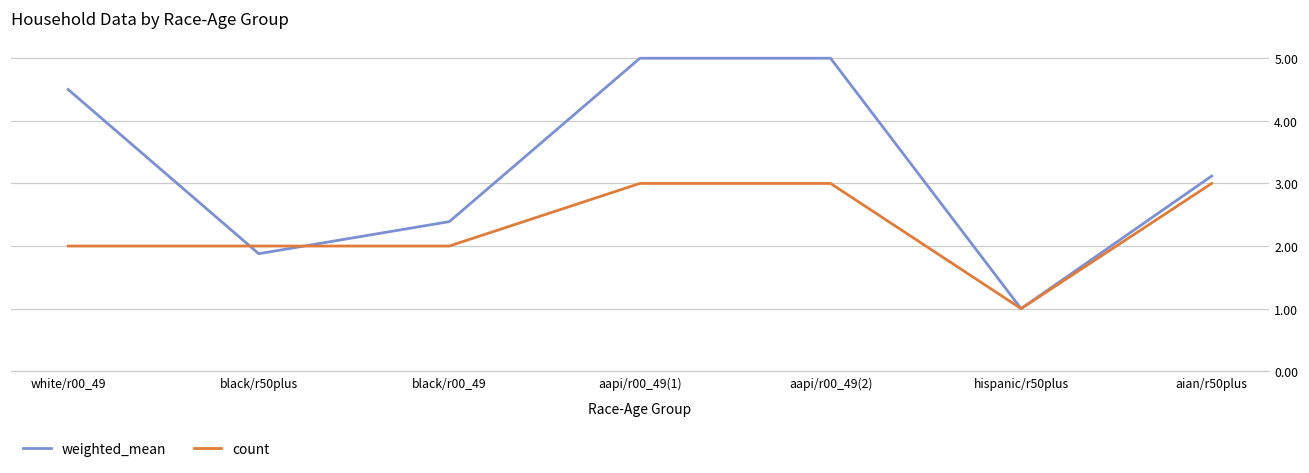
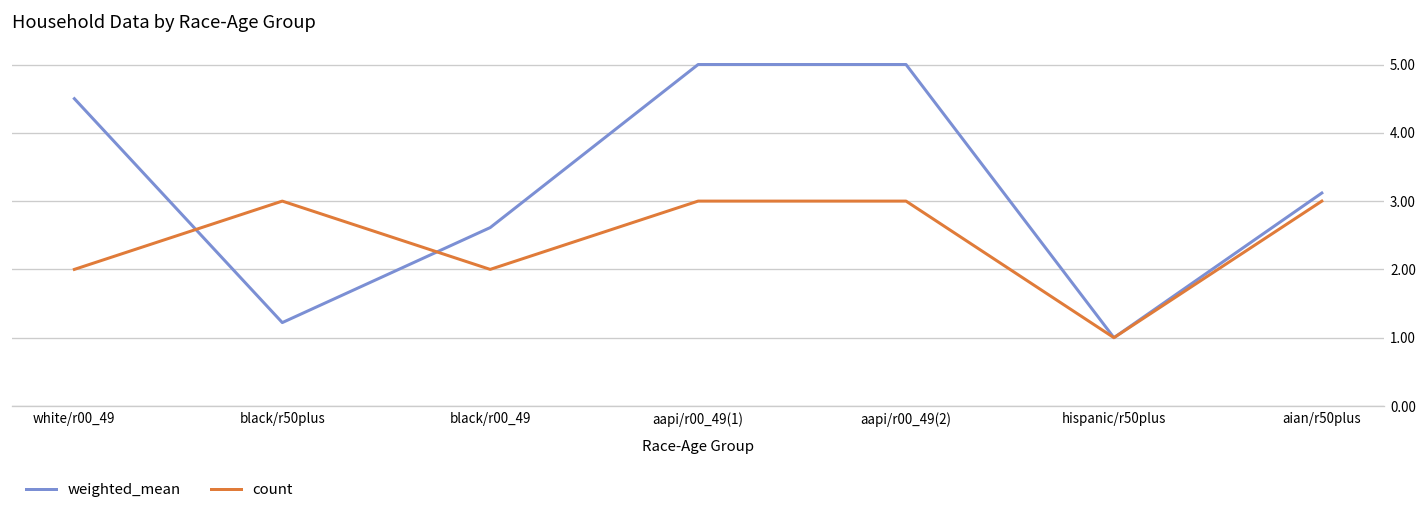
weighted_mean, black/r50plus: 1.9 -> 1.2
count, black/r50plus: 2 -> 3
weighted_mean, black/r00_49: 2.4 -> 2.6
